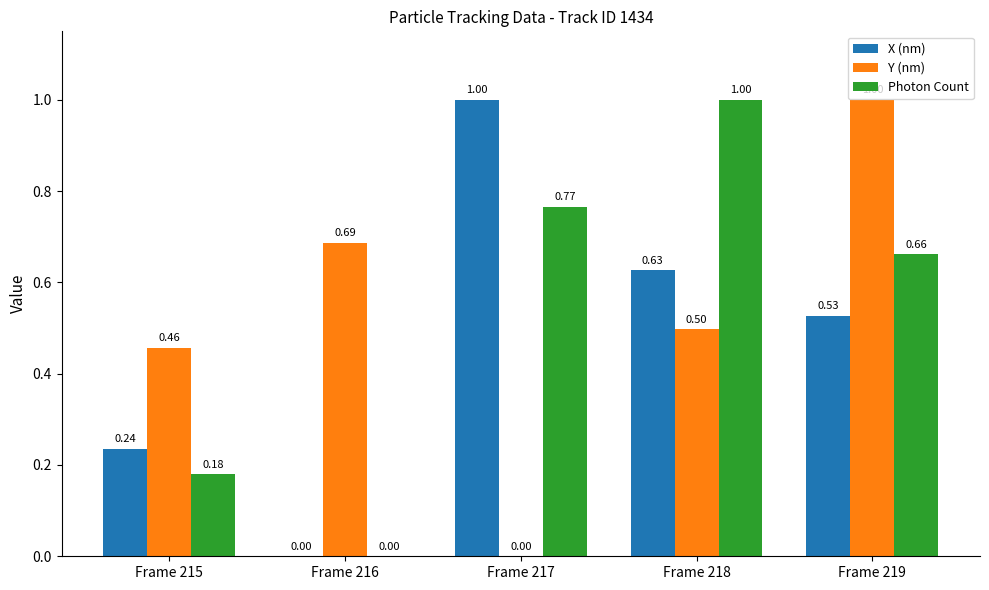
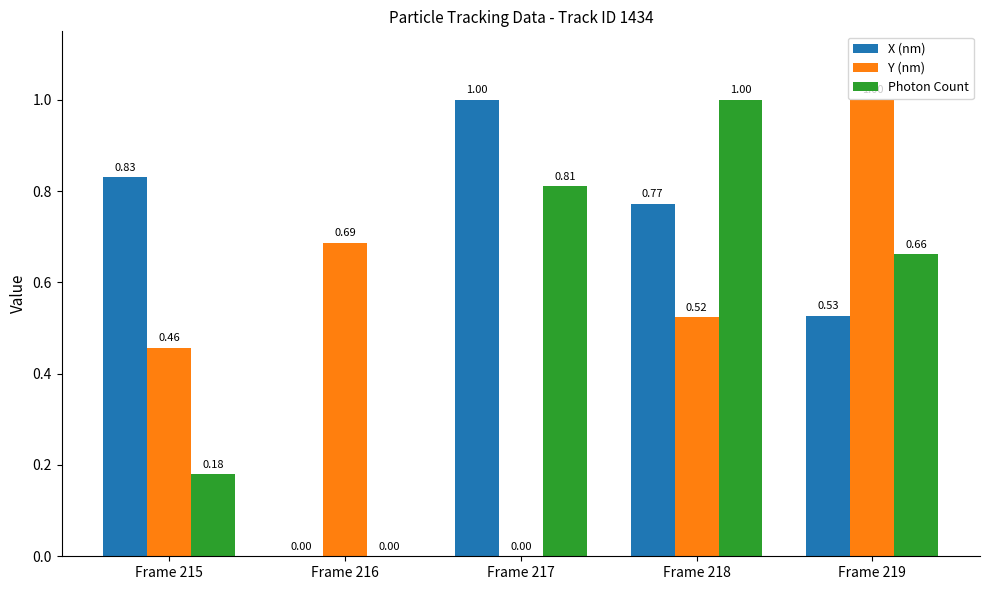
X (nm), Frame 215: 0.24 -> 0.83
Photon Count, Frame 217: 0.77 -> 0.81
X (nm), Frame 218: 0.63 -> 0.77
Y (nm), Frame 218: 0.50 -> 0.52
